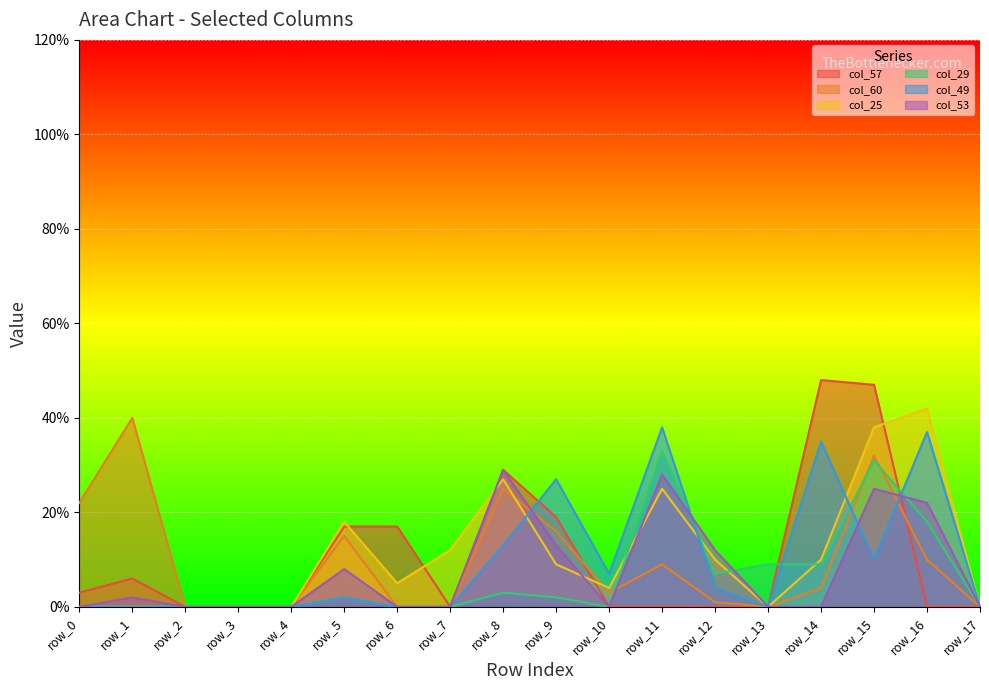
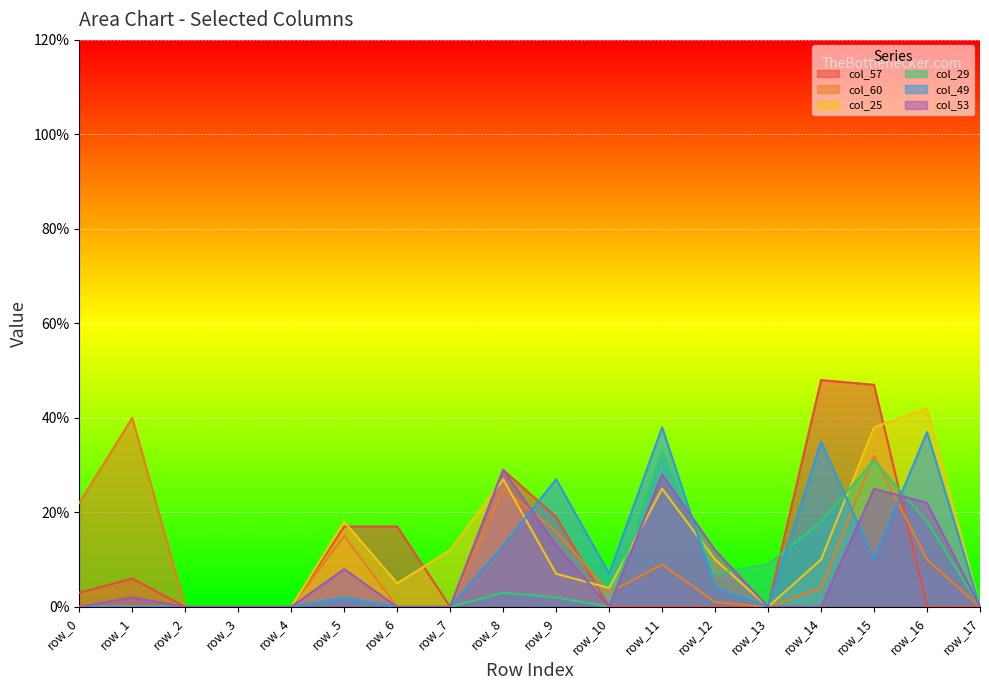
col_25, row_9: 9% -> 7%
col_29, row_14: 9% -> 18%
